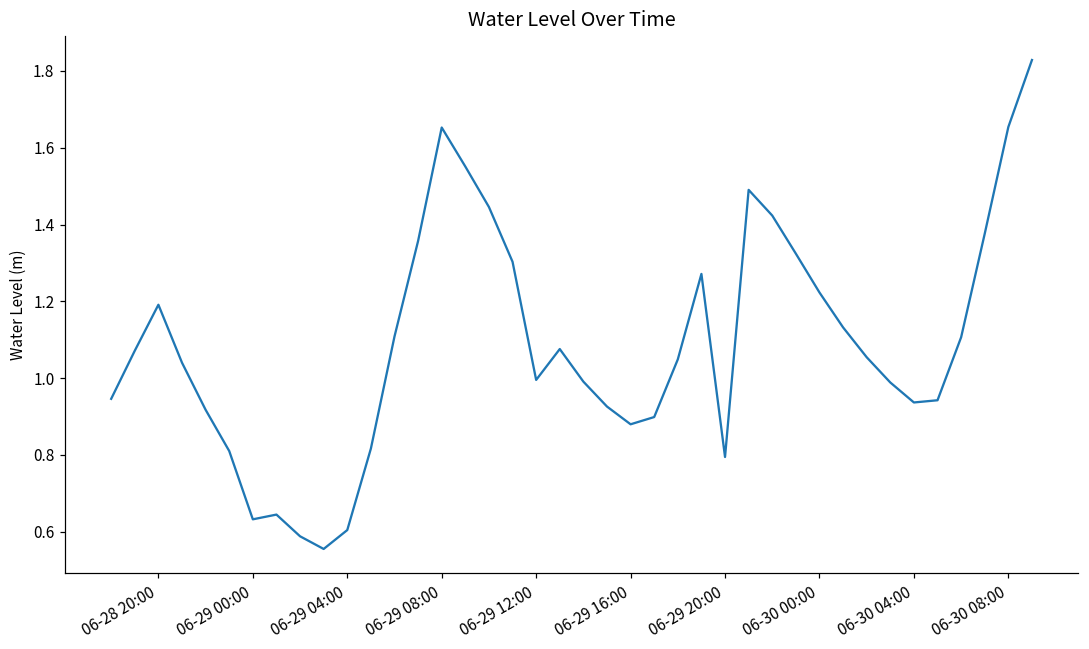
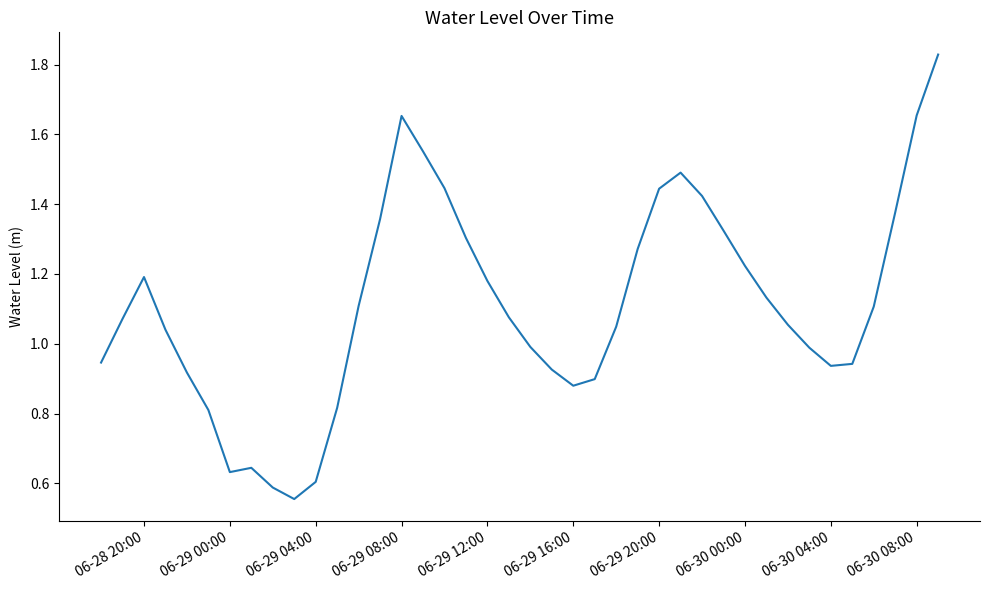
06-29 12:00: 1.00 -> 1.18
06-29 20:00: 0.79 -> 1.44
